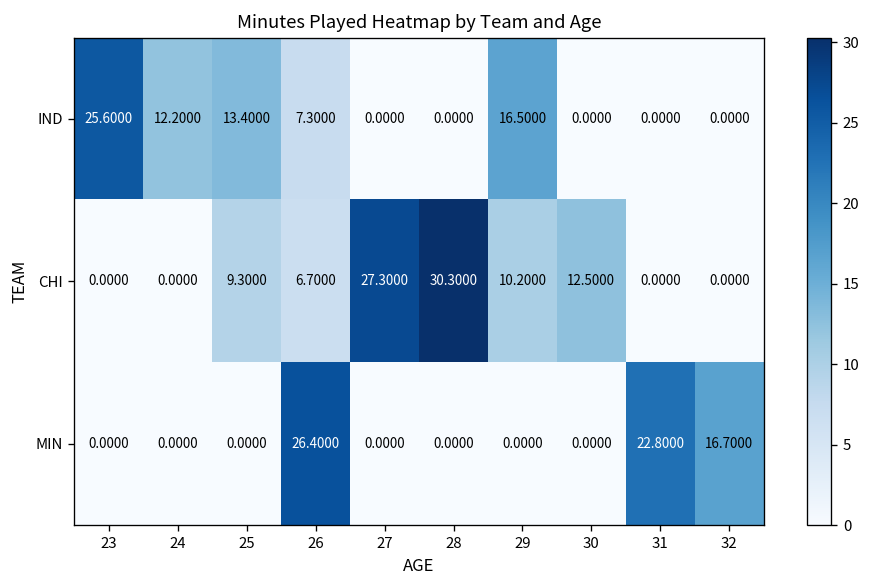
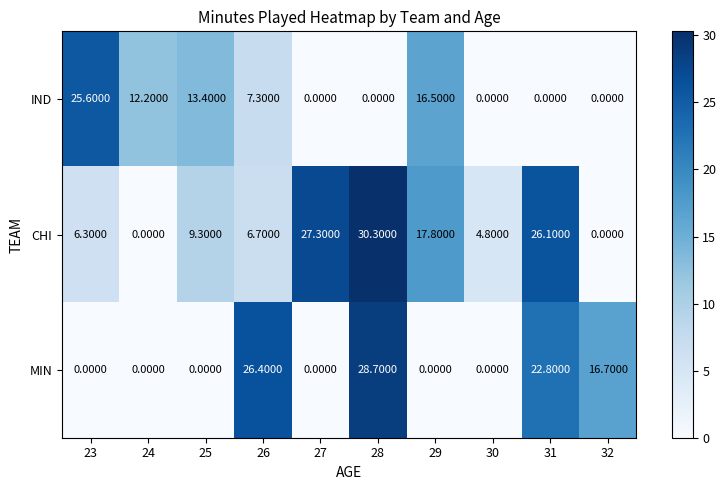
CHI, 23: 0.0000 -> 6.3000
CHI, 29: 10.2000 -> 17.8000
CHI, 30: 12.5000 -> 4.8000
CHI, 31: 0.0000 -> 26.1000
MIN, 28: 0.0000 -> 28.7000
